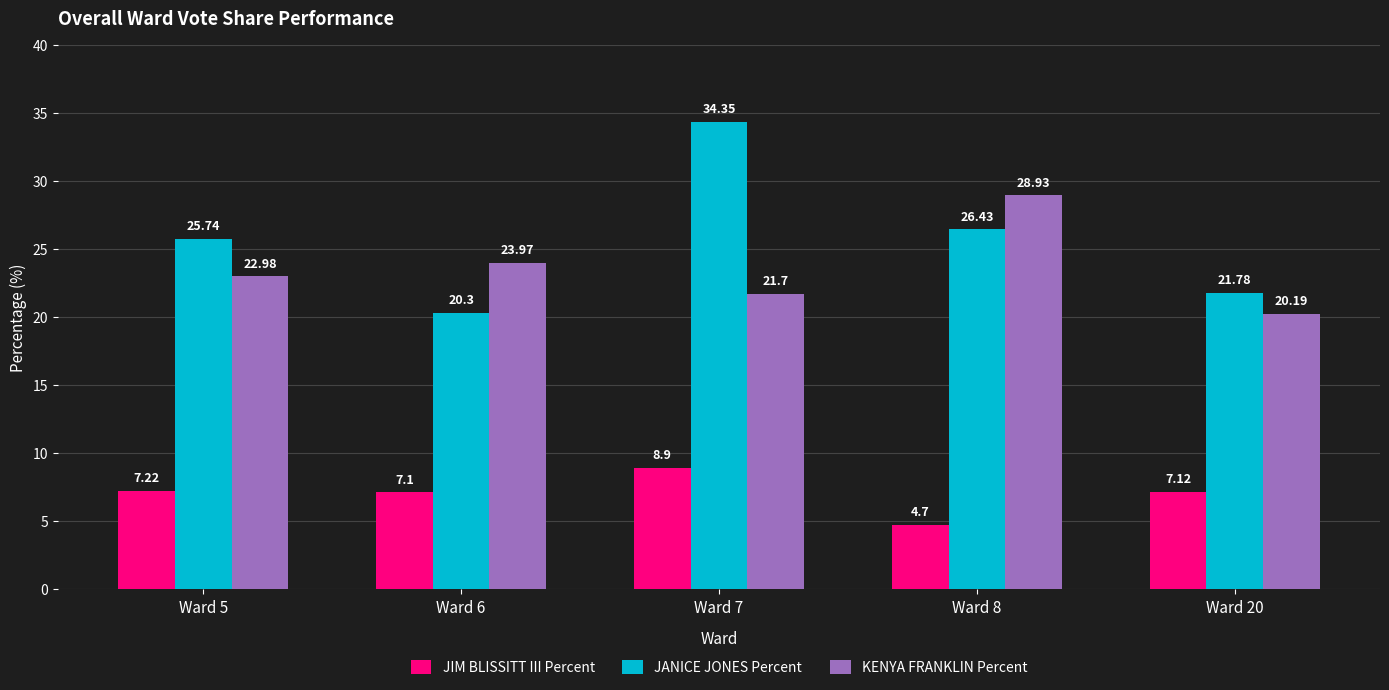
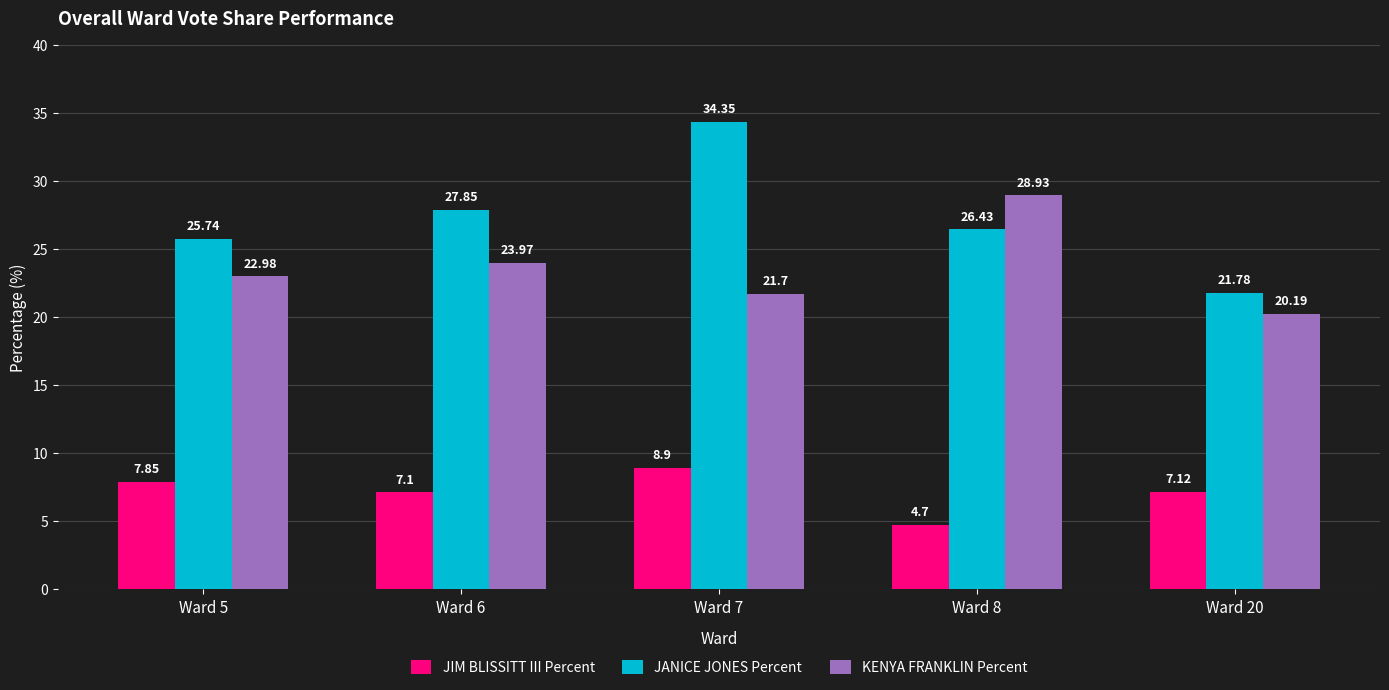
JIM BLISSITT III Percent, Ward 5: 7.22 -> 7.85
JANICE JONES Percent, Ward 6: 20.3 -> 27.85
